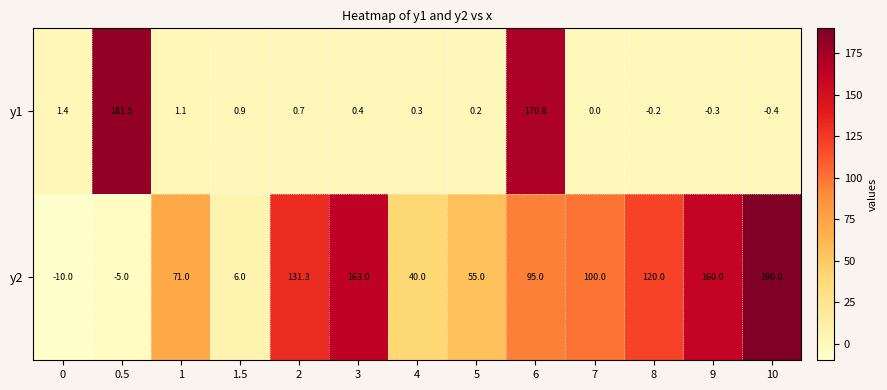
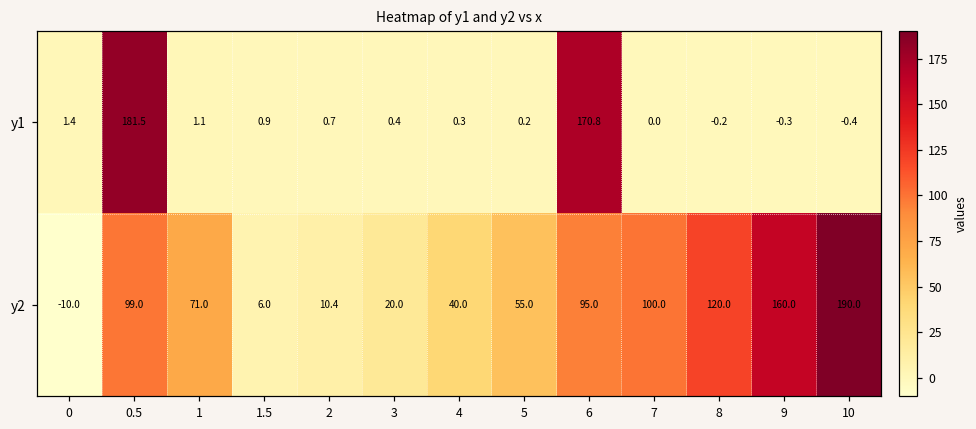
y2, 0.5: -5.0 -> 99.0
y2, 2: 131.3 -> 10.4
y2, 3: 163.0 -> 20.0
